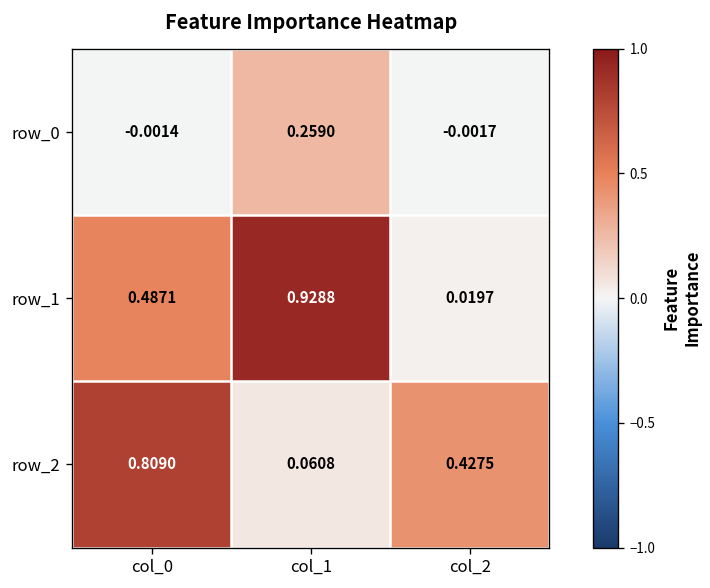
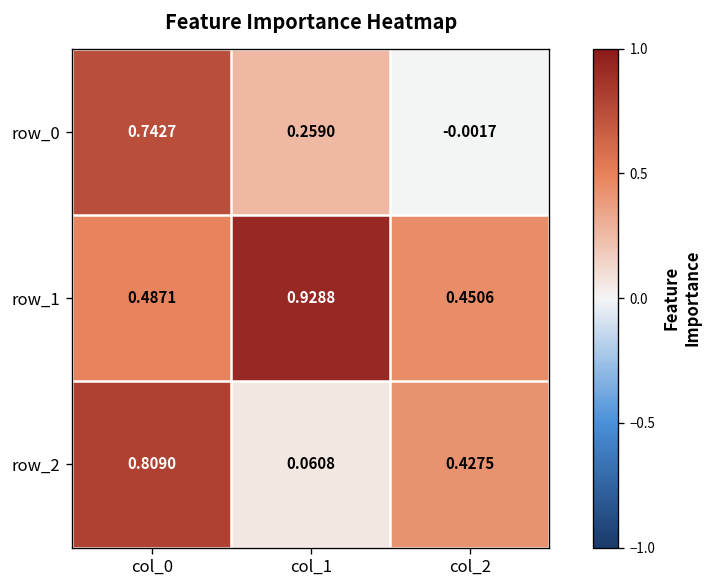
row_0, col_0: -0.0014 -> 0.7427
row_1, col_2: 0.0197 -> 0.4506
